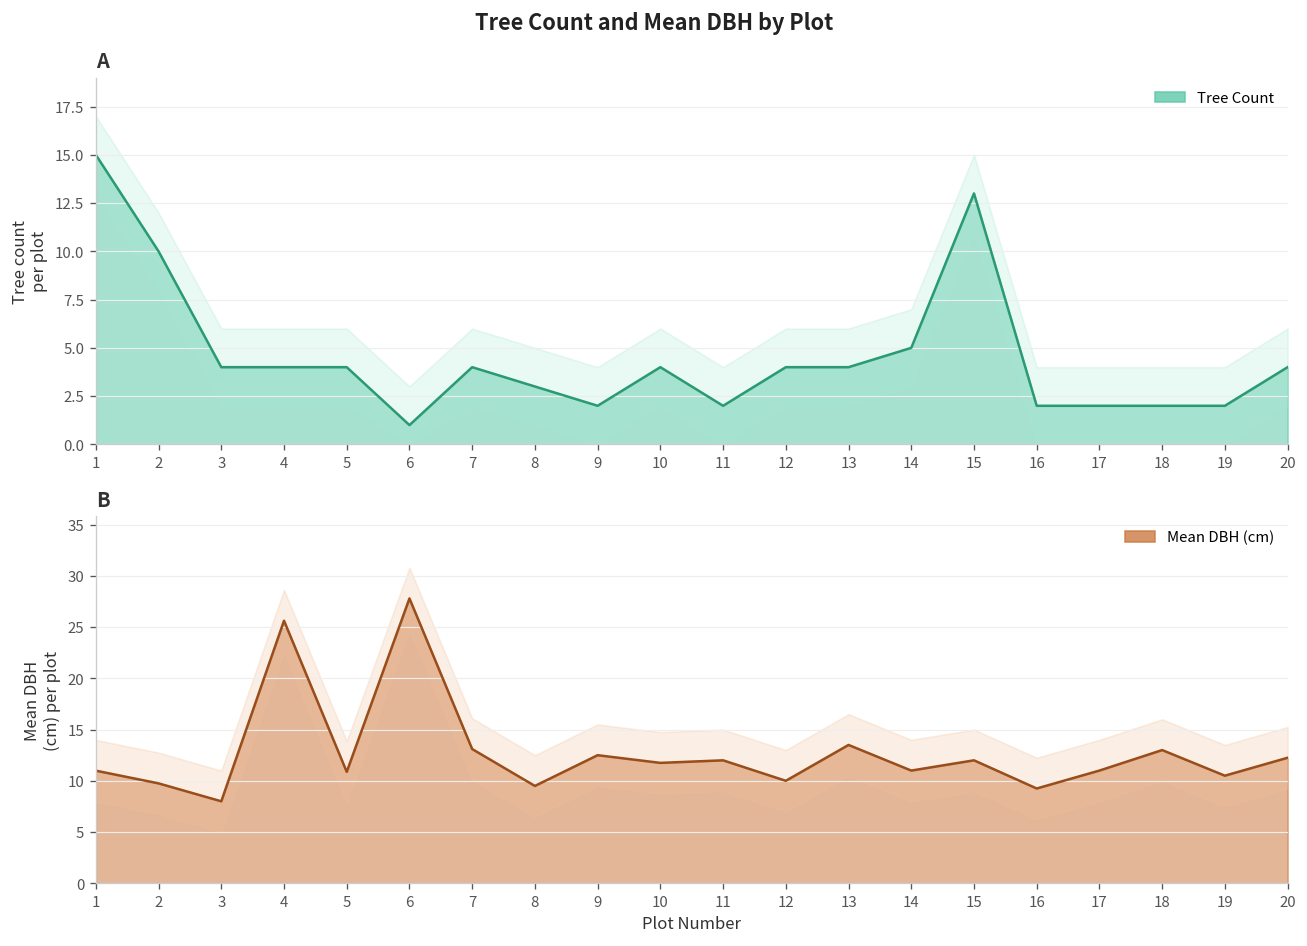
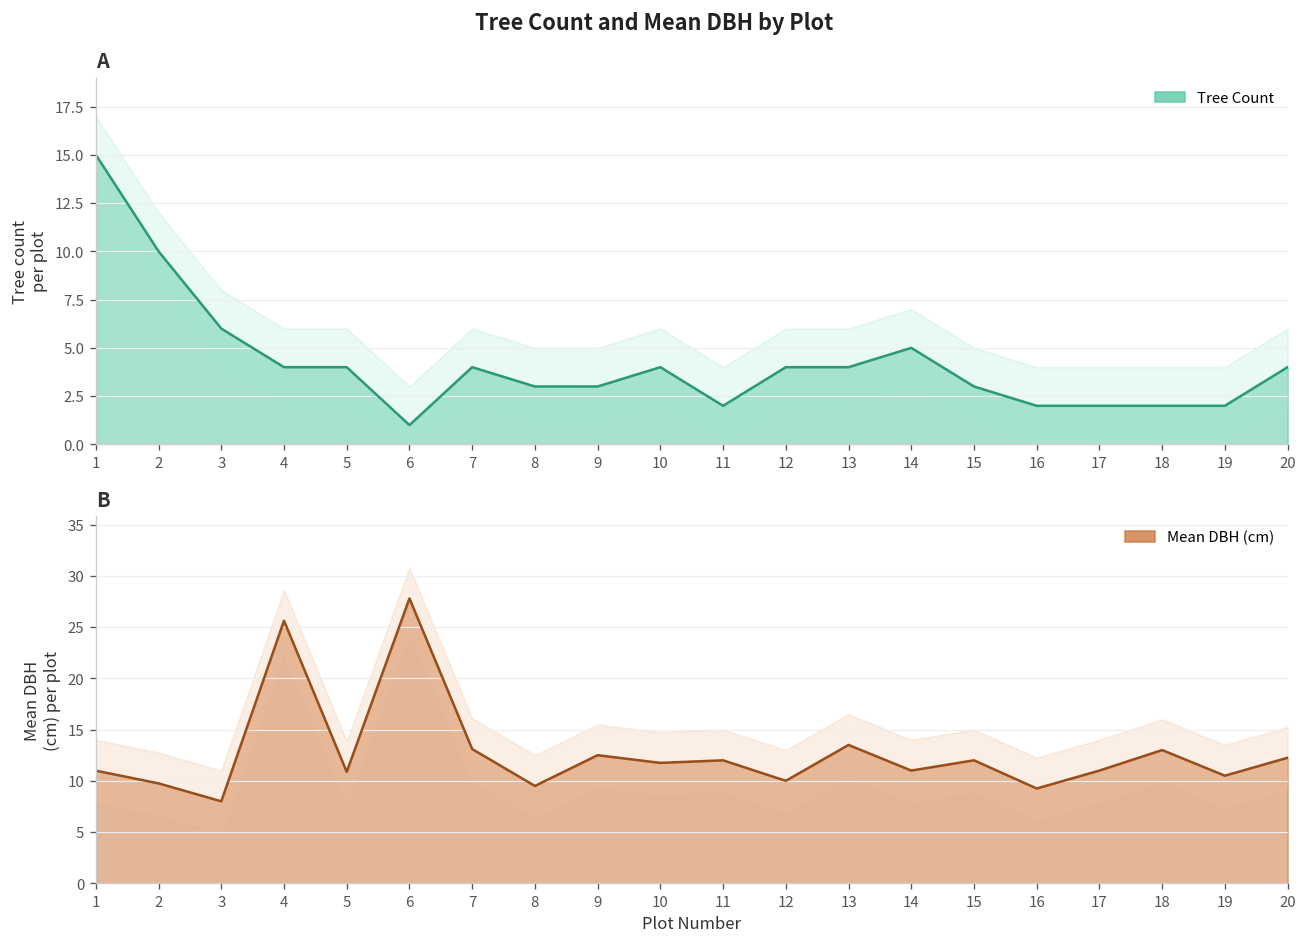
A, Tree Count, 3: 4 -> 6
A, Tree Count, 9: 2 -> 3
A, Tree Count, 15: 13 -> 3
